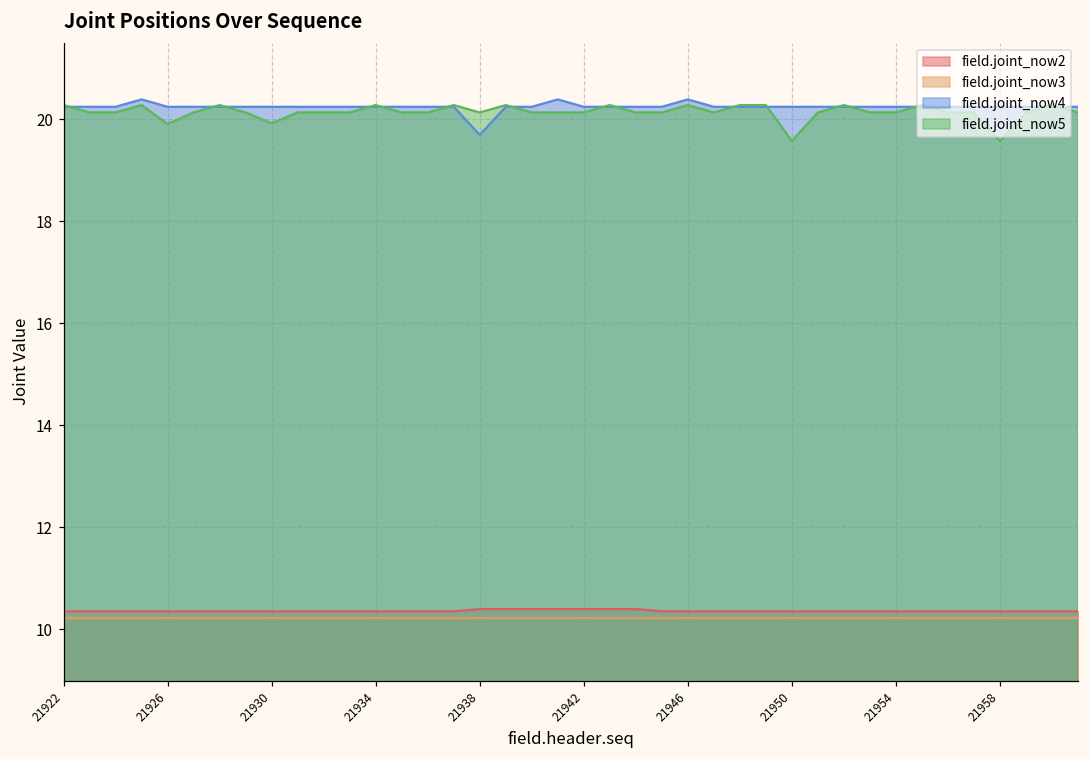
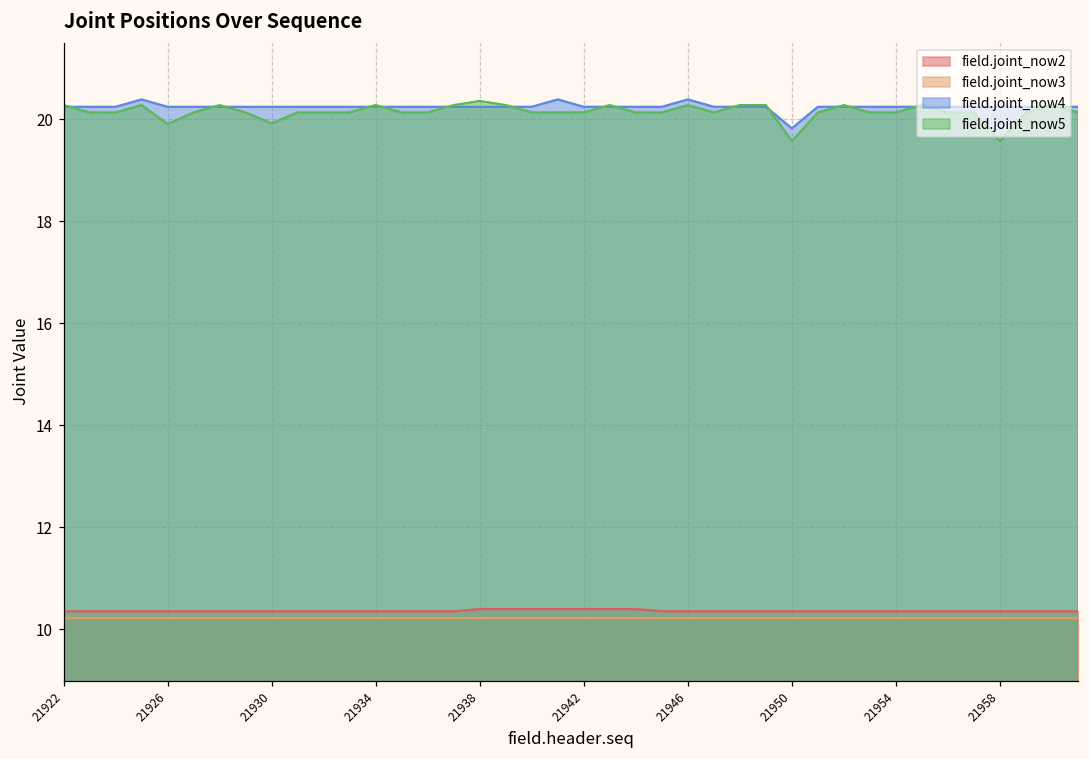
field.joint_now4, 21938: 19.7 -> 20.2
field.joint_now5, 21938: 20.1 -> 20.4
field.joint_now4, 21950: 20.2 -> 19.8
